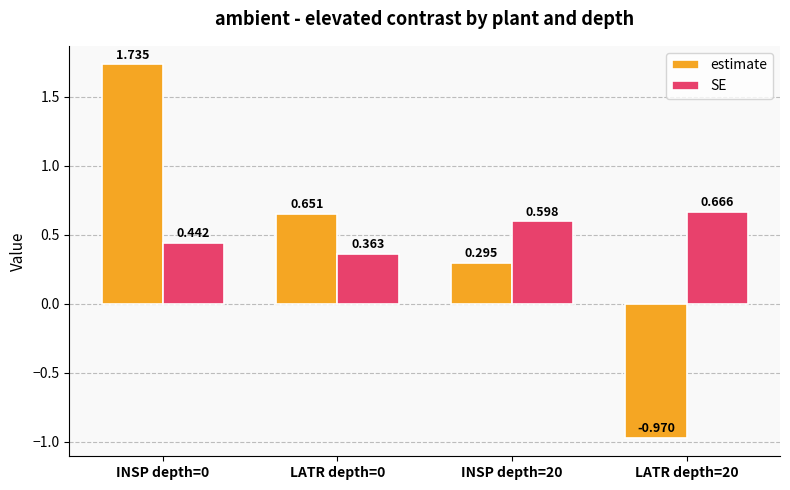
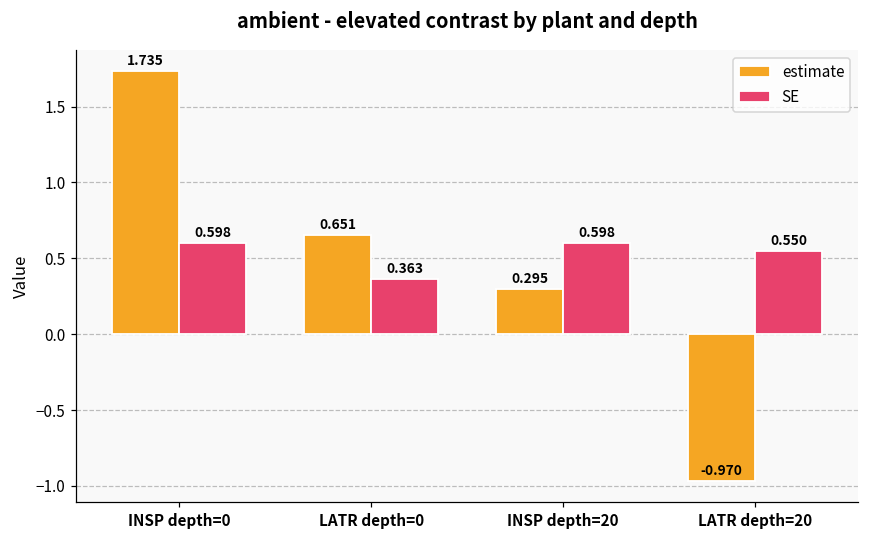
SE, INSP depth=0: 0.442 -> 0.598
SE, LATR depth=20: 0.666 -> 0.550
